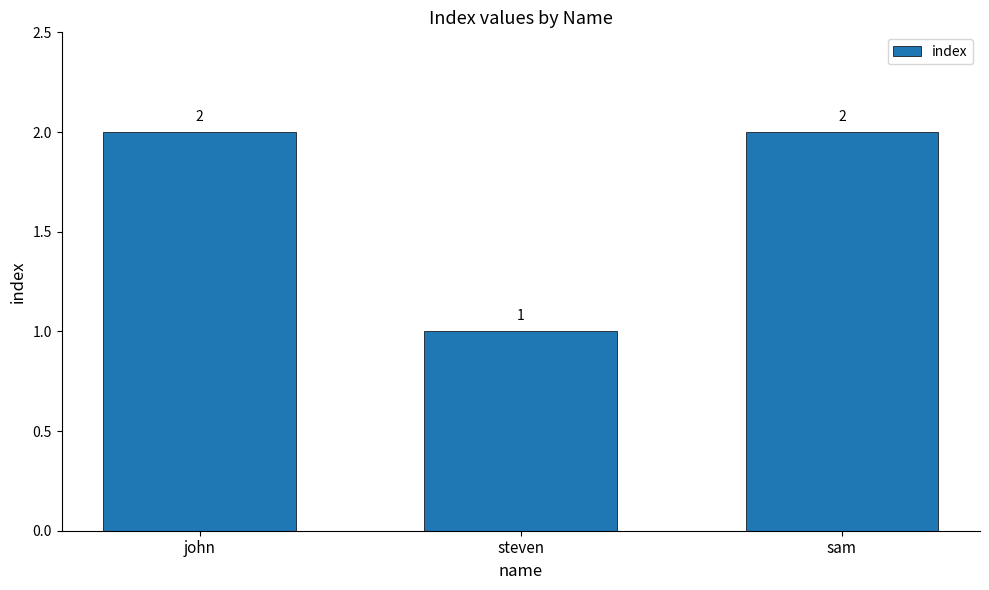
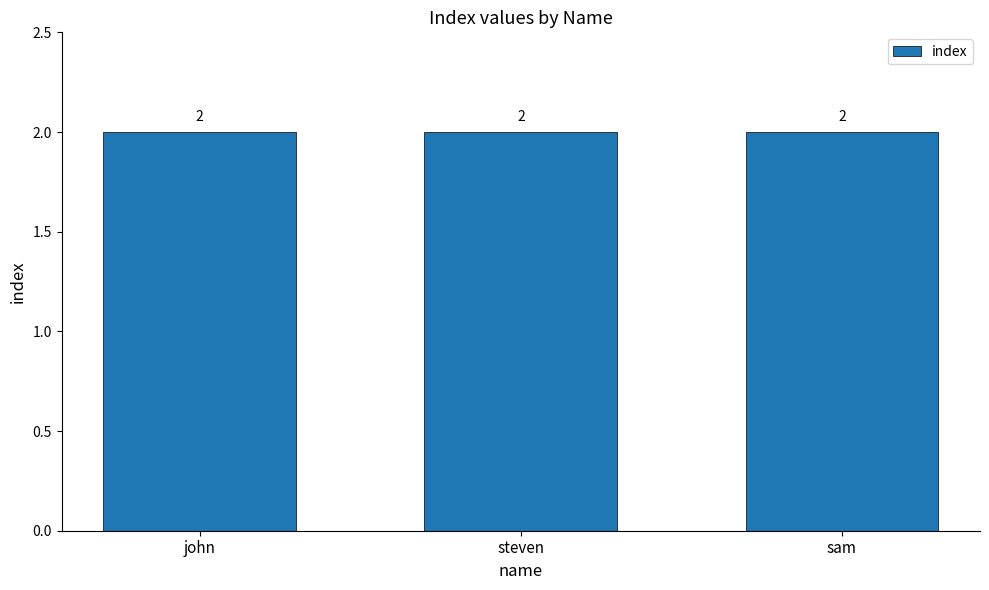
steven: 1 -> 2
